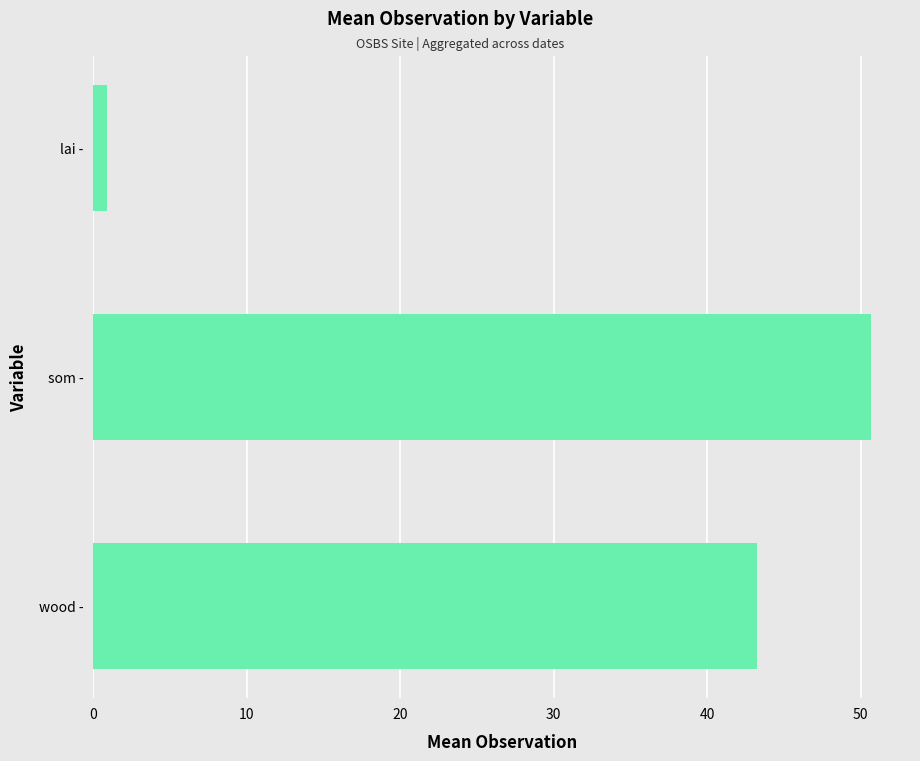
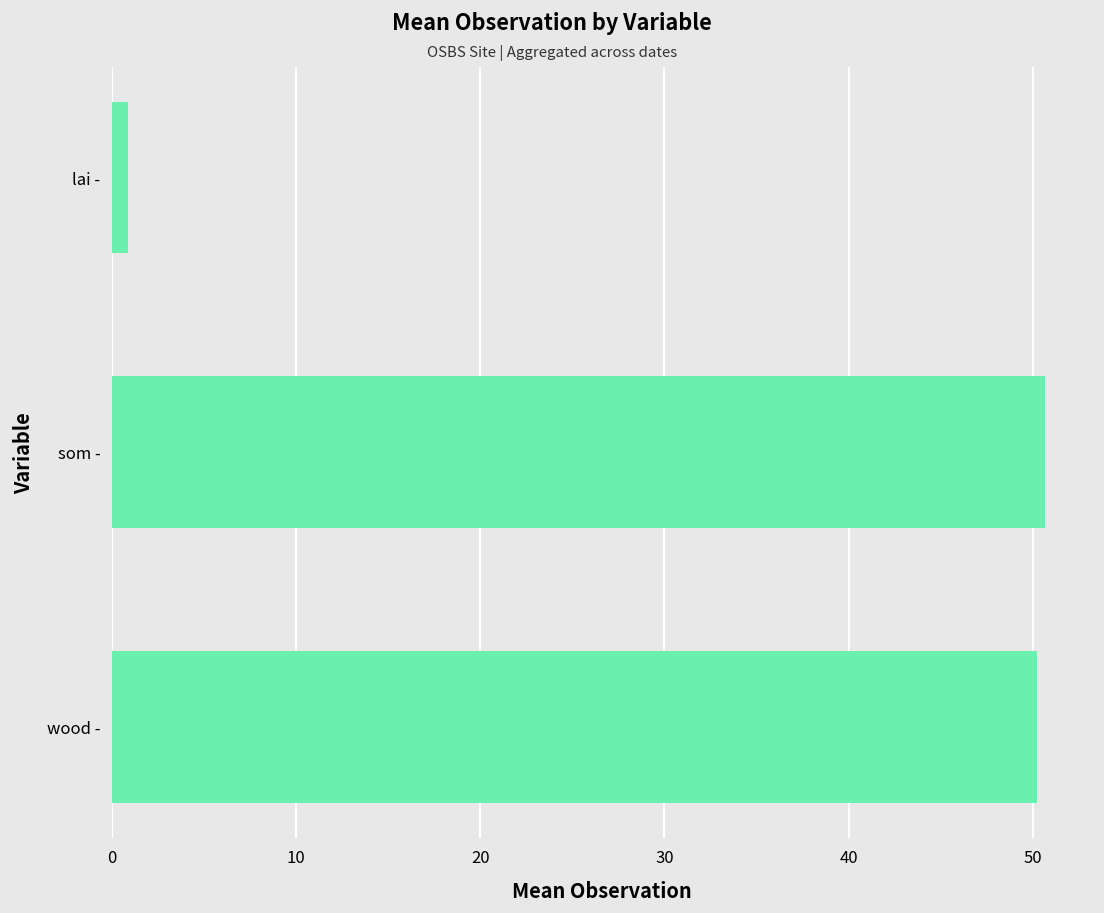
wood -: 43.2 -> 50.2
